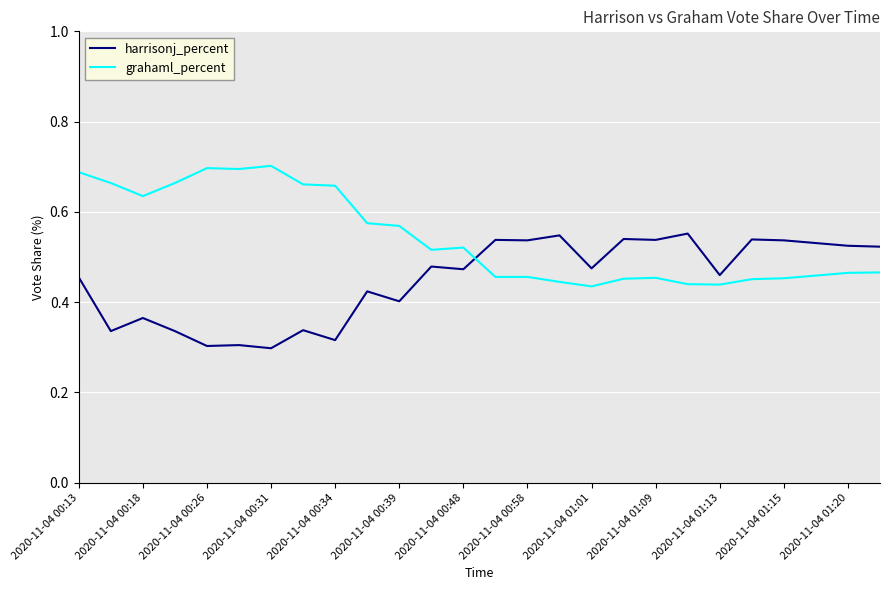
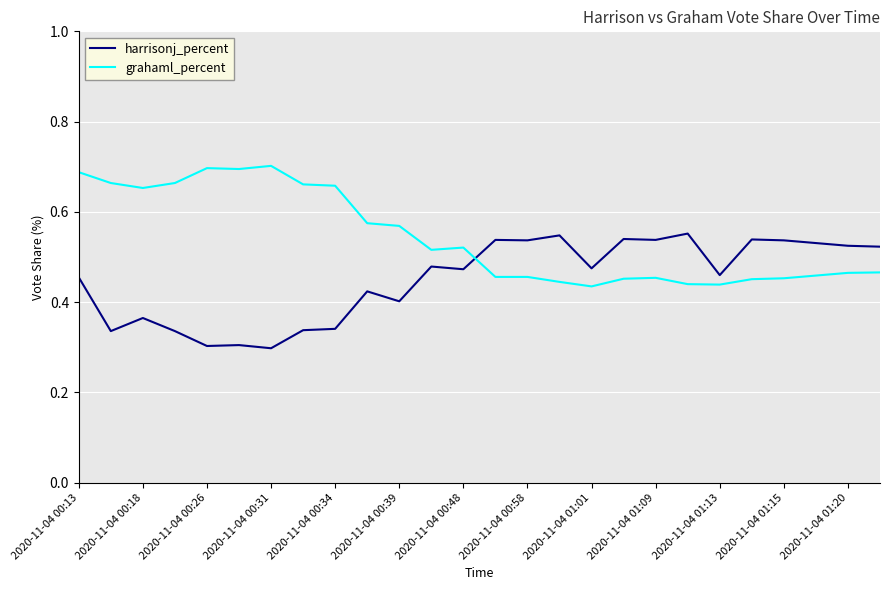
grahaml_percent, 2020-11-04 00:18: 0.64 -> 0.65
harrisonj_percent, 2020-11-04 00:34: 0.32 -> 0.34
